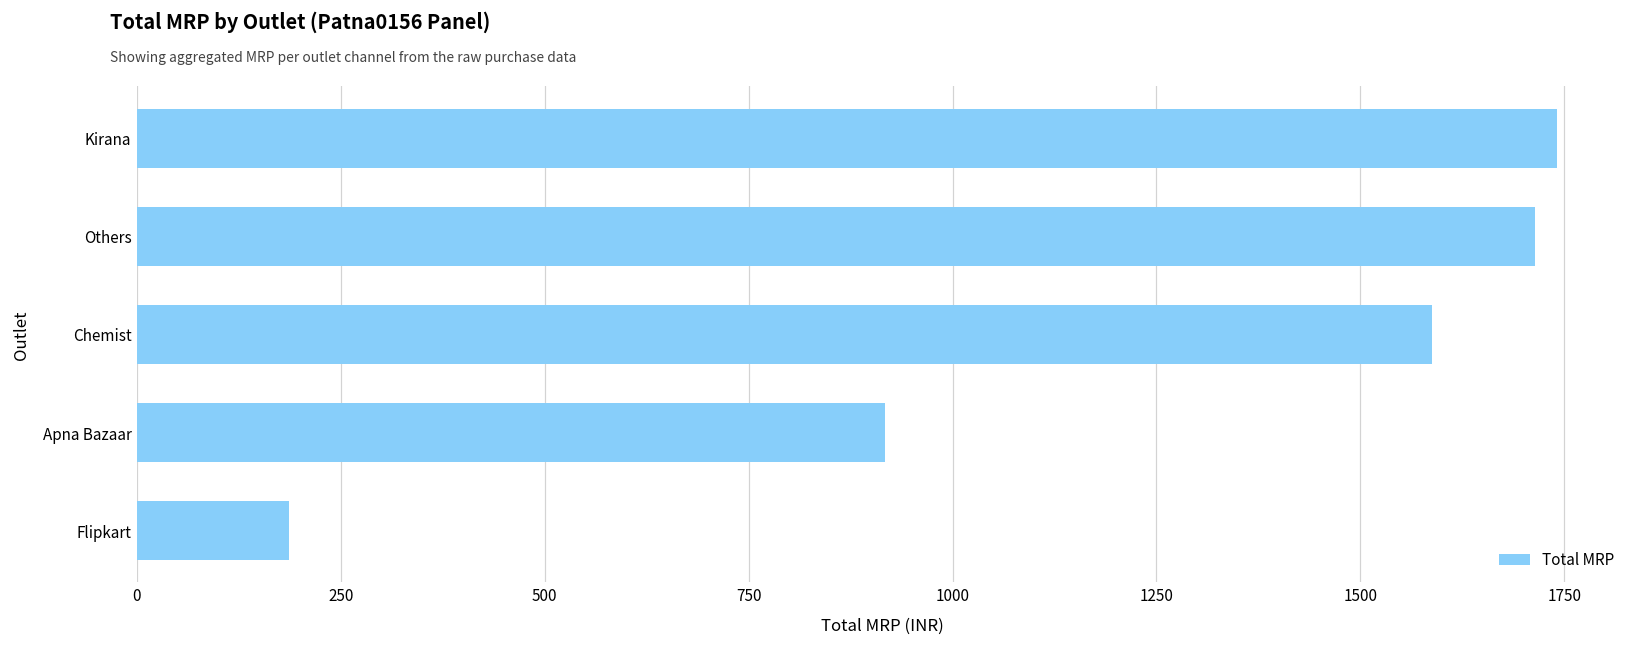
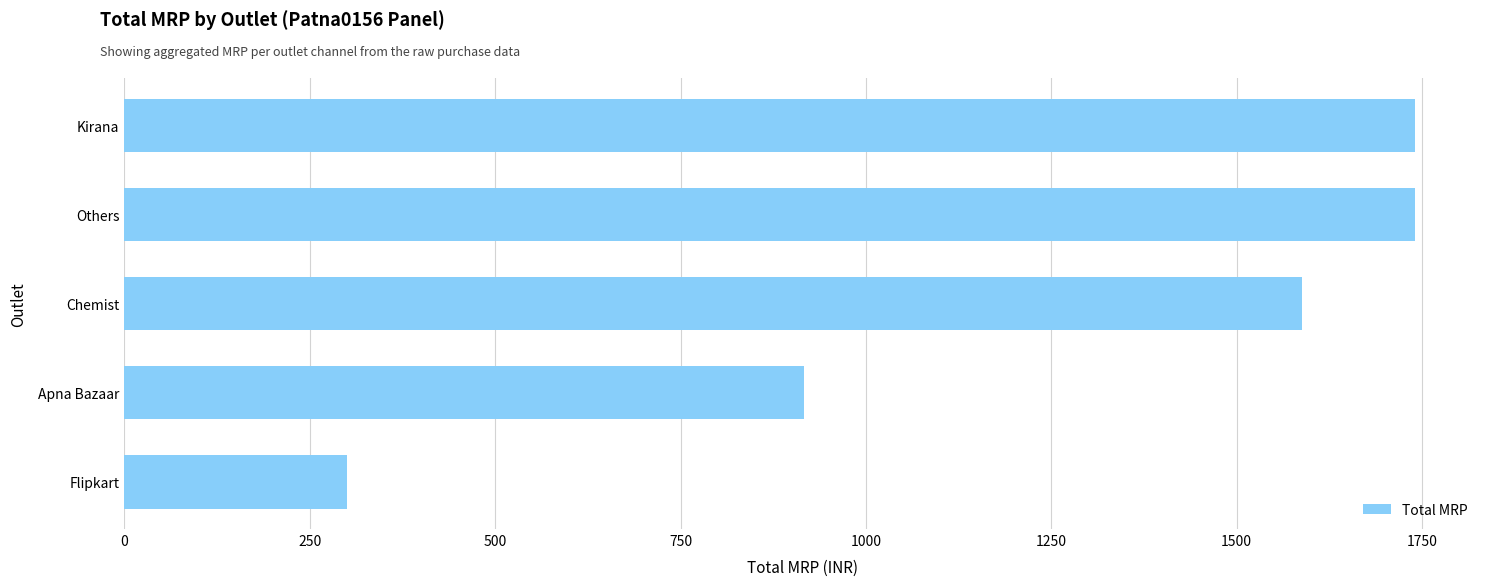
Others: 1710 -> 1740
Flipkart: 190 -> 300
